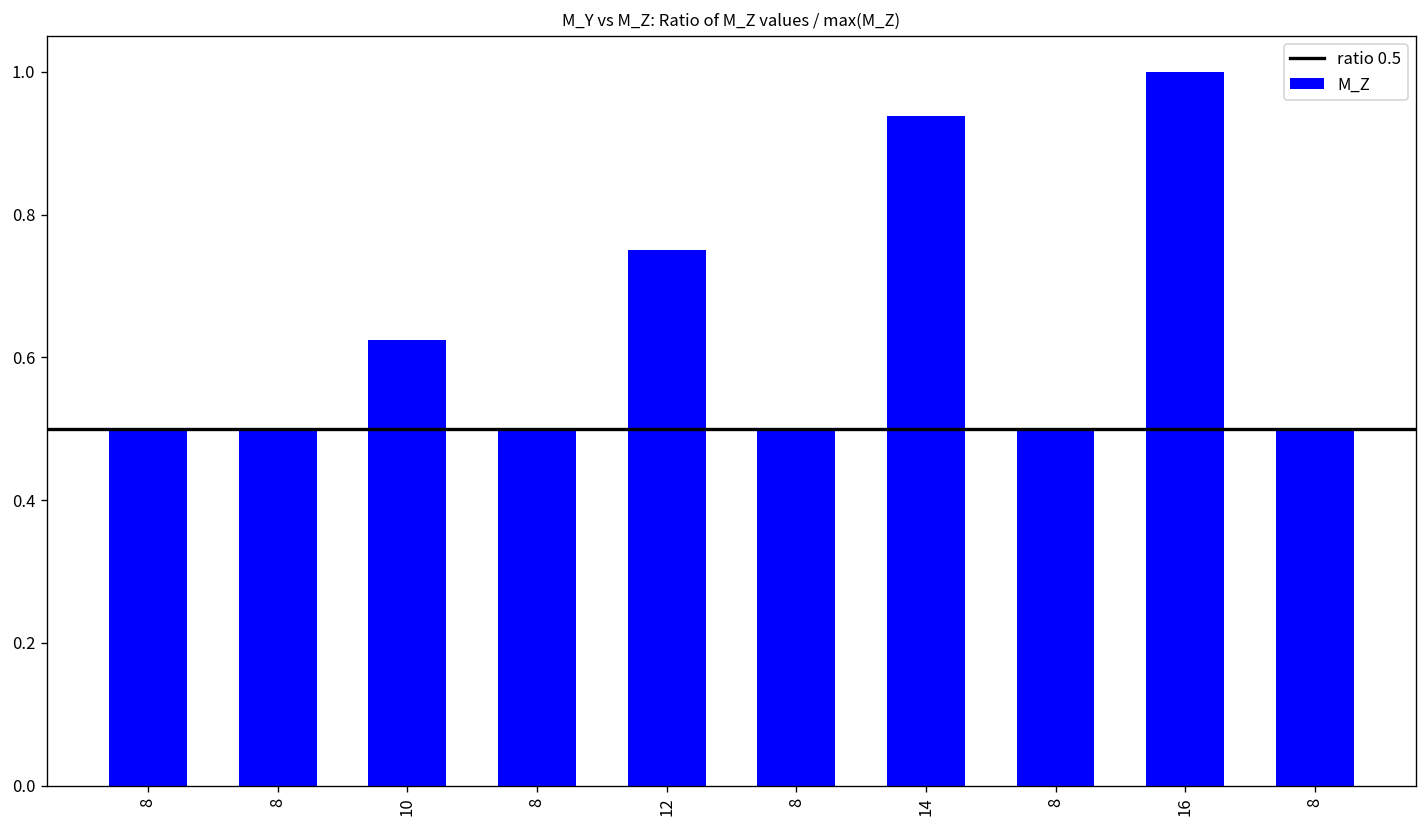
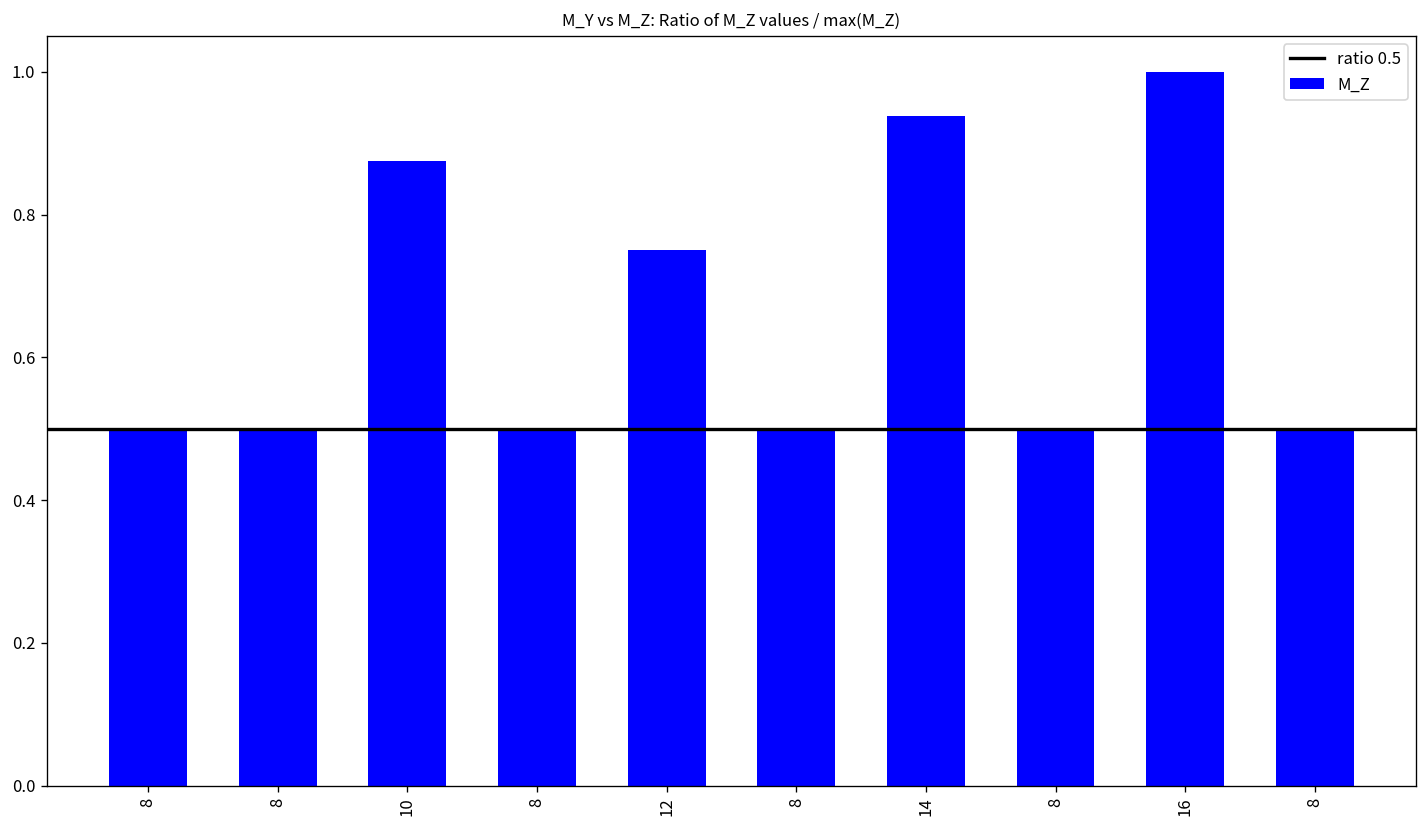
10: 0.63 -> 0.88
